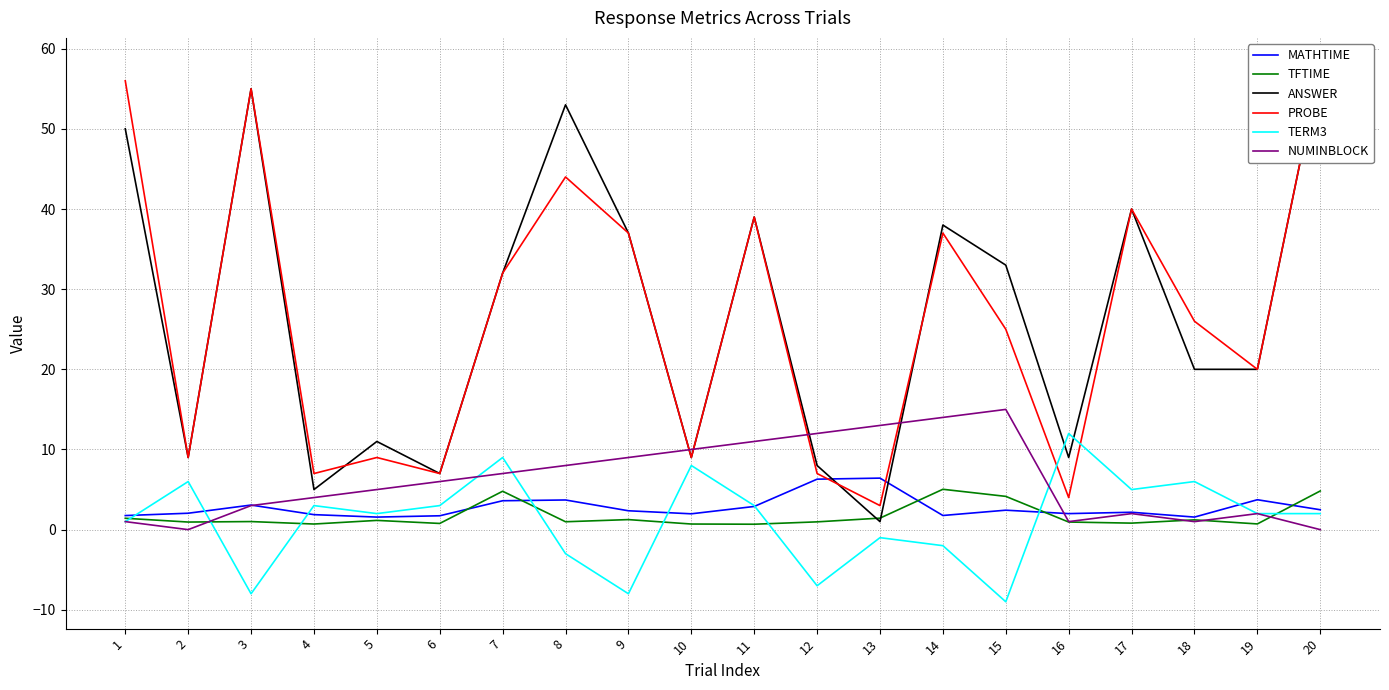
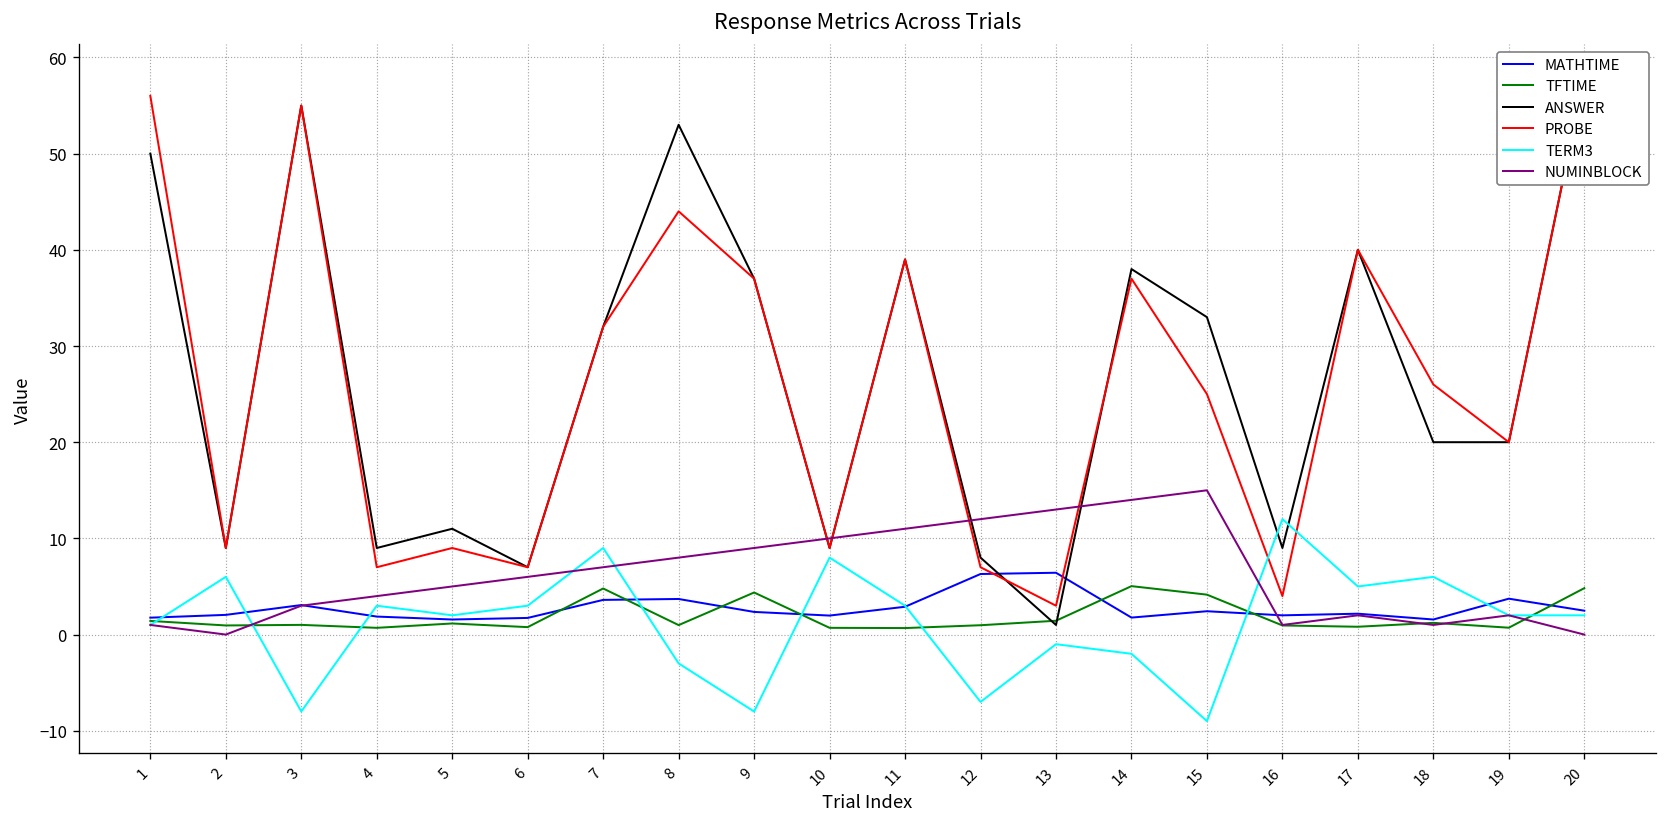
ANSWER, 4: 5 -> 9
TFTIME, 9: 1 -> 4
